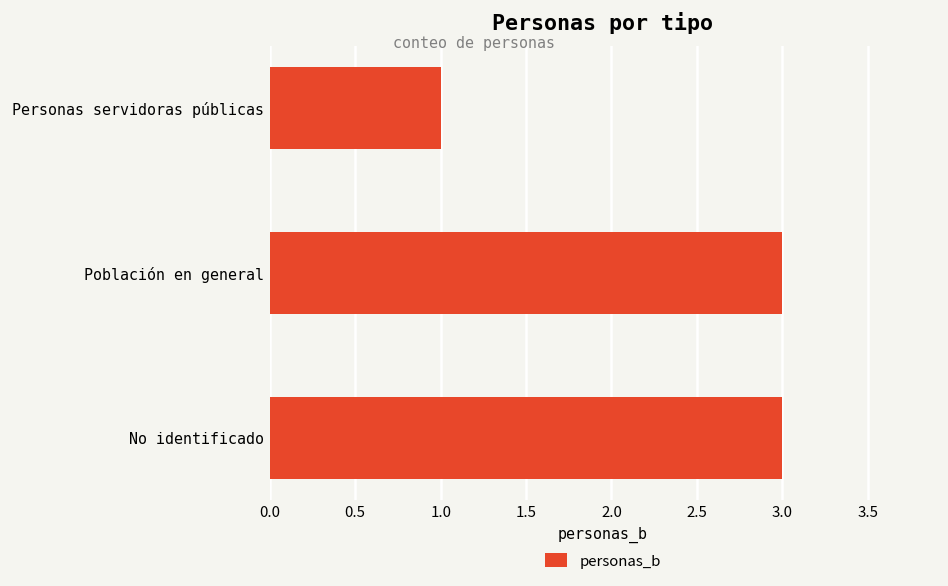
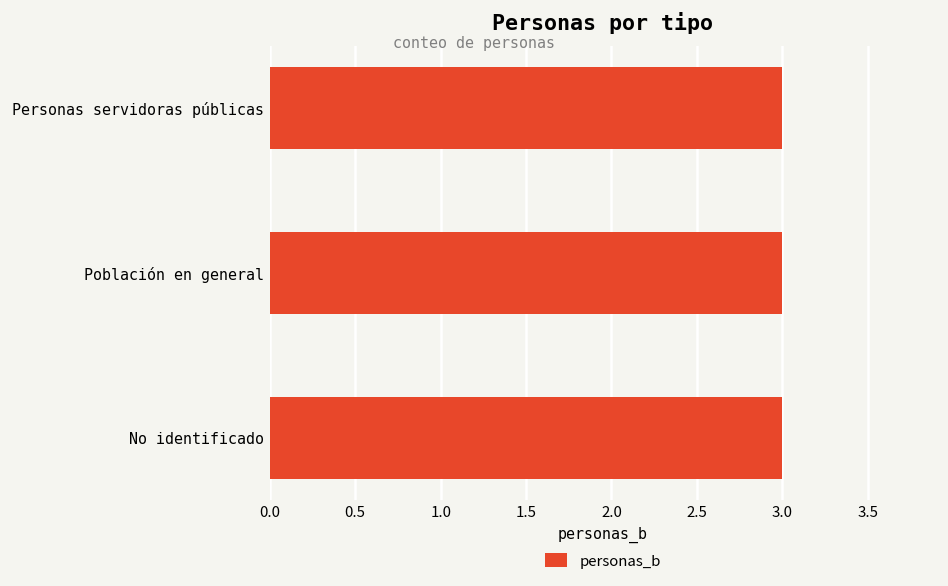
Personas servidoras públicas: 1 -> 3
